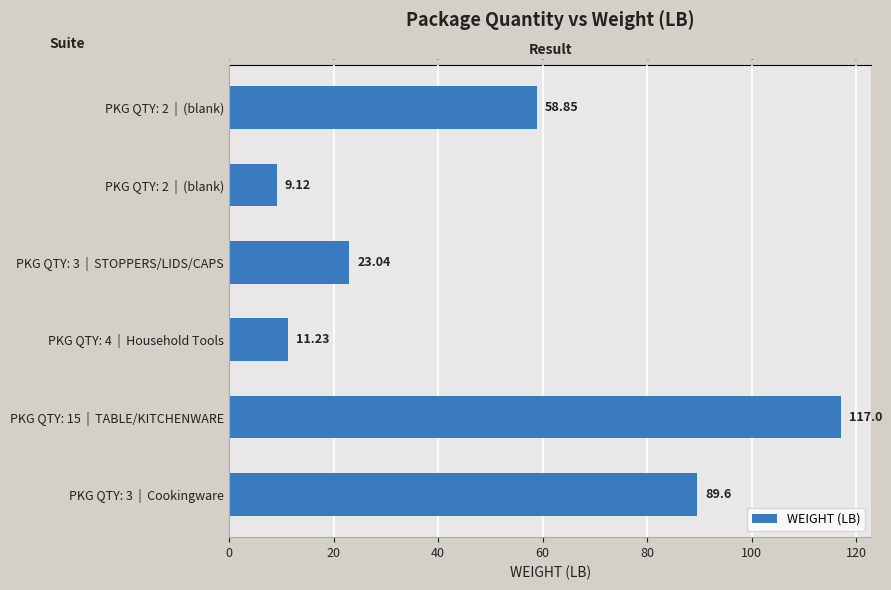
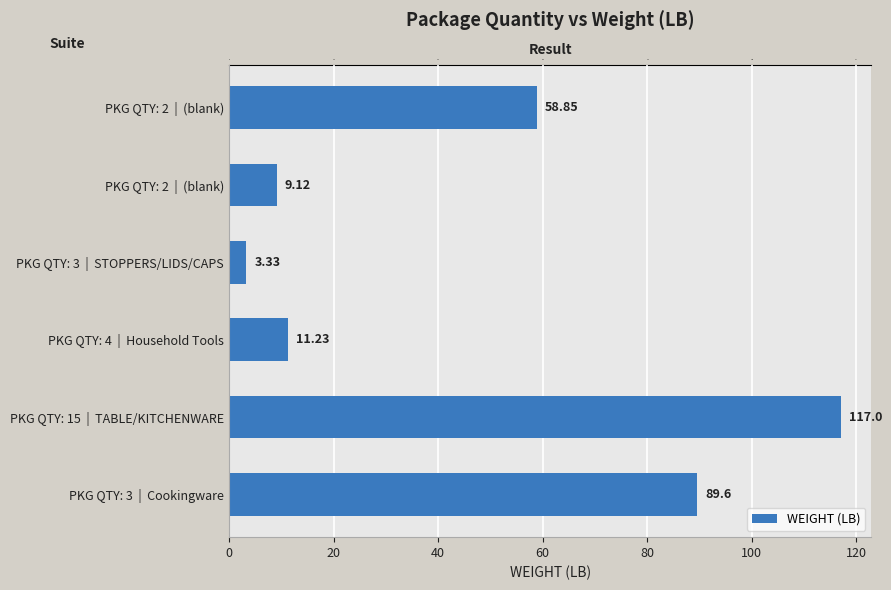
PKG QTY: 3 | STOPPERS/LIDS/CAPS: 23.04 -> 3.33
